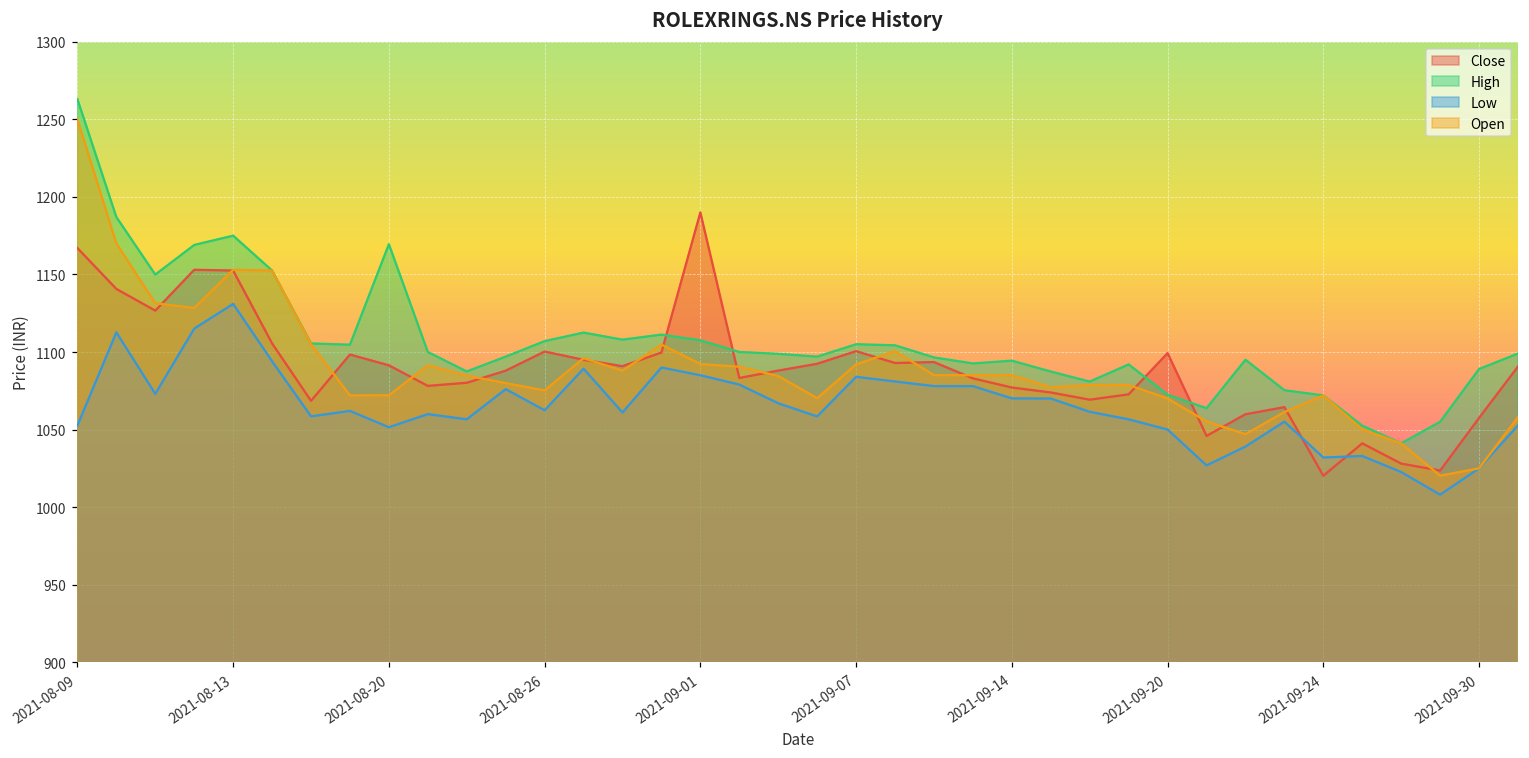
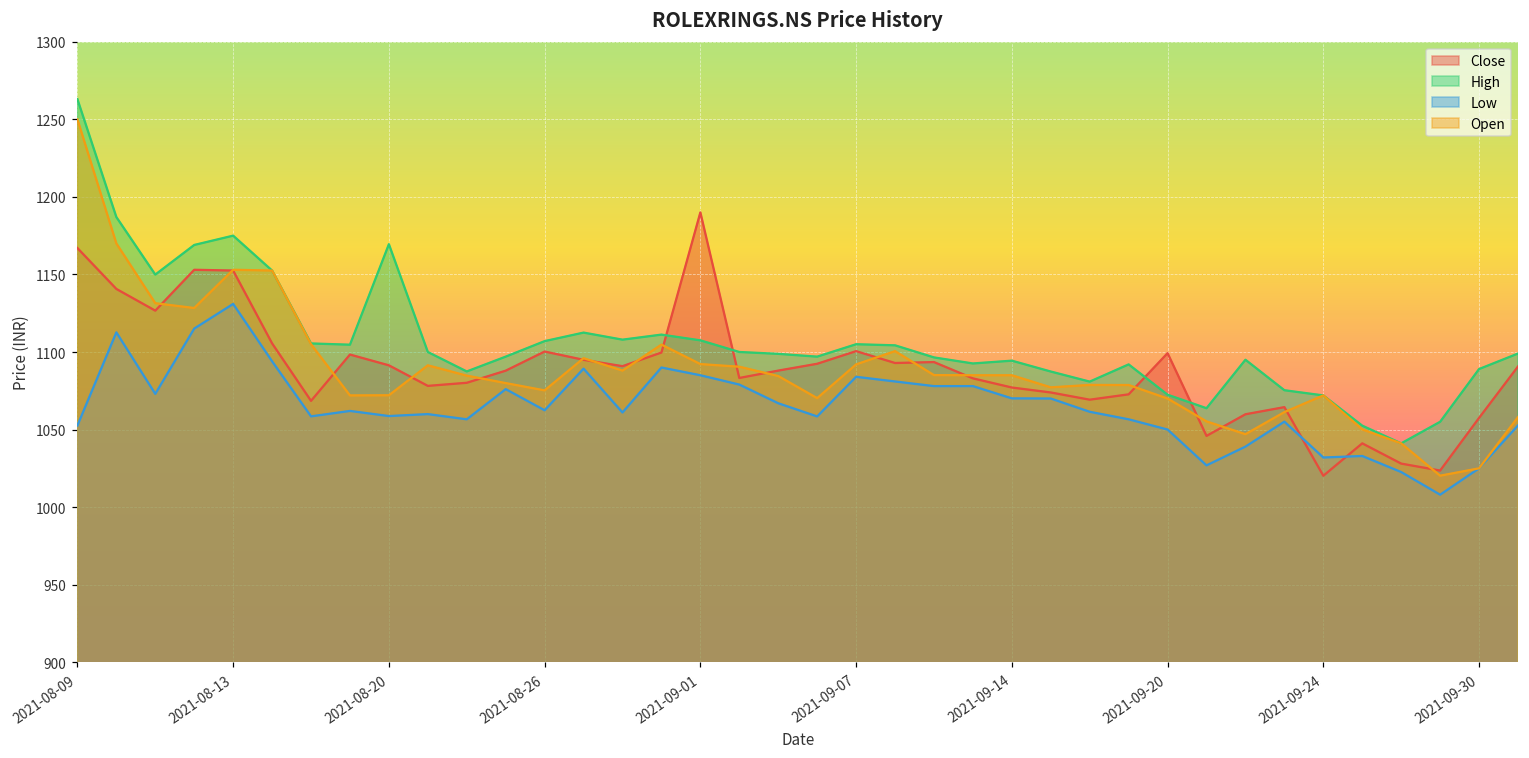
Low, 2021-08-20: 1052 -> 1059
